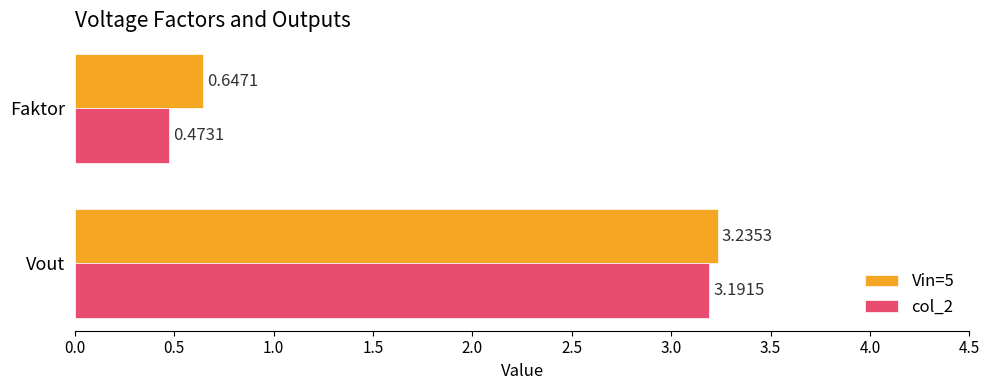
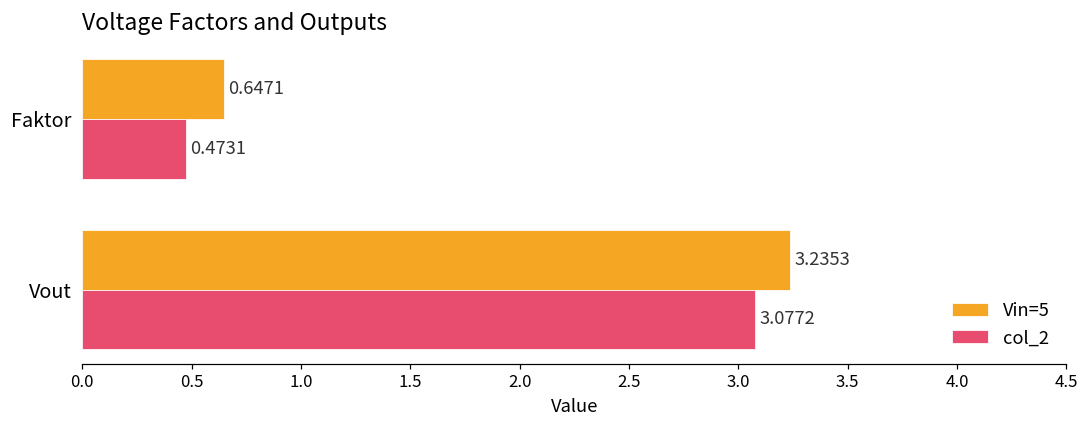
col_2, Vout: 3.1915 -> 3.0772
